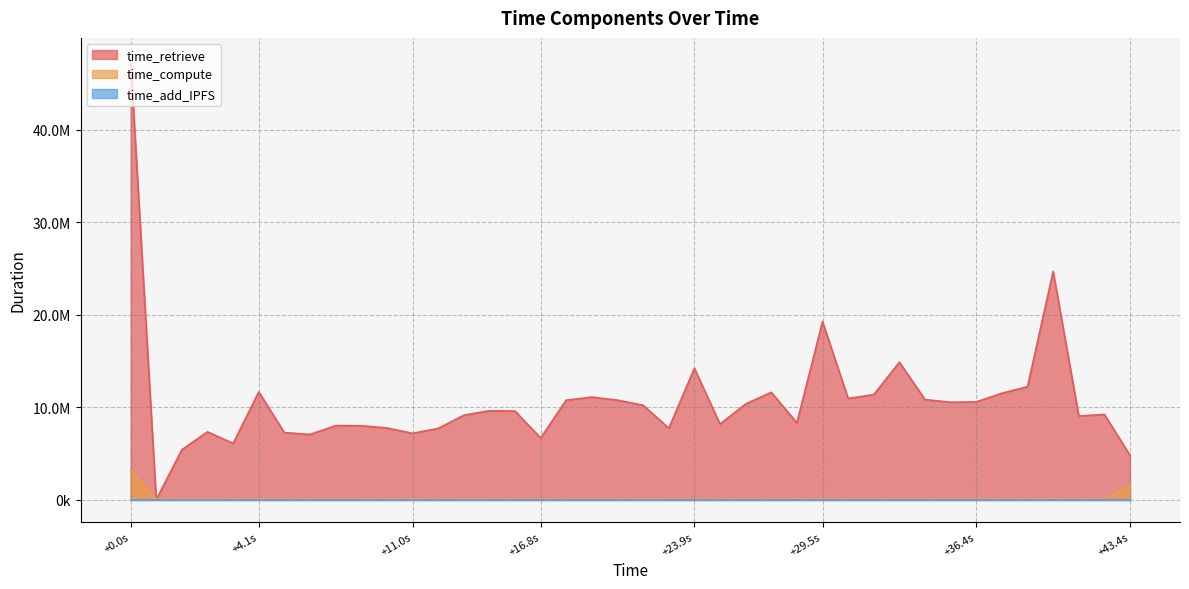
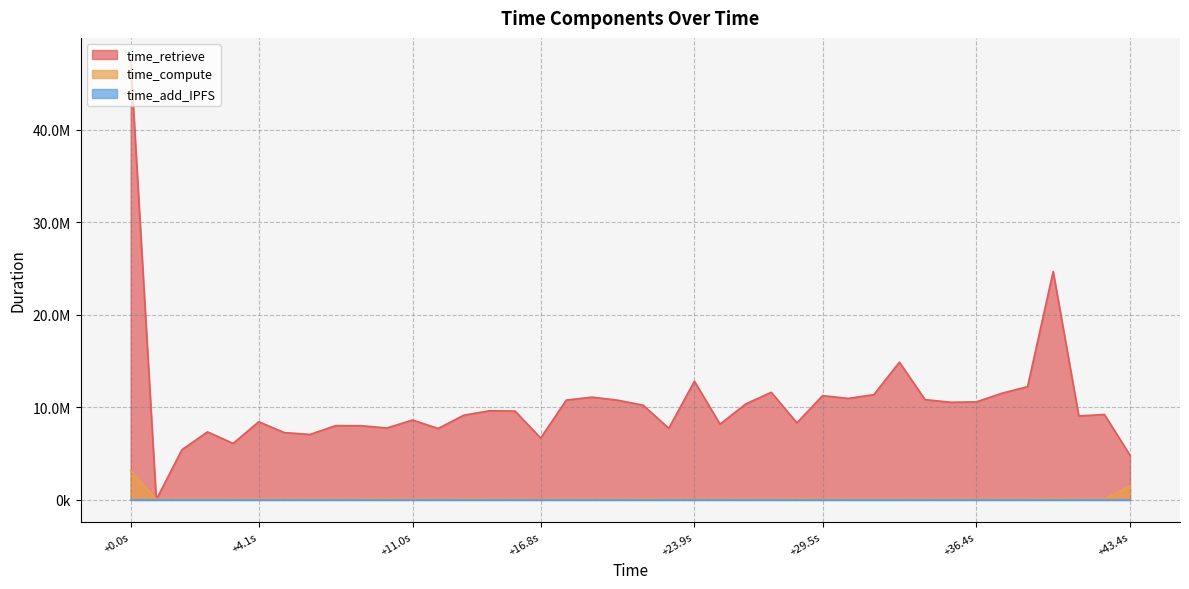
time_retrieve, +4.1s: 12000000 -> 8000000
time_retrieve, +11.0s: 7000000 -> 9000000
time_retrieve, +23.9s: 14000000 -> 13000000
time_retrieve, +29.5s: 19000000 -> 11000000
